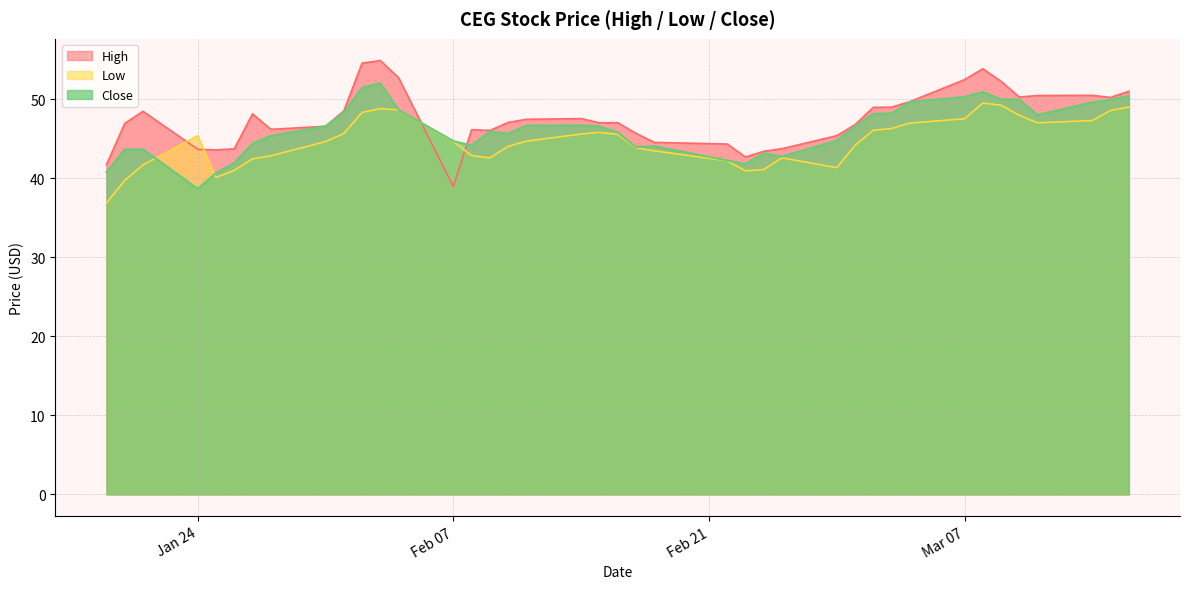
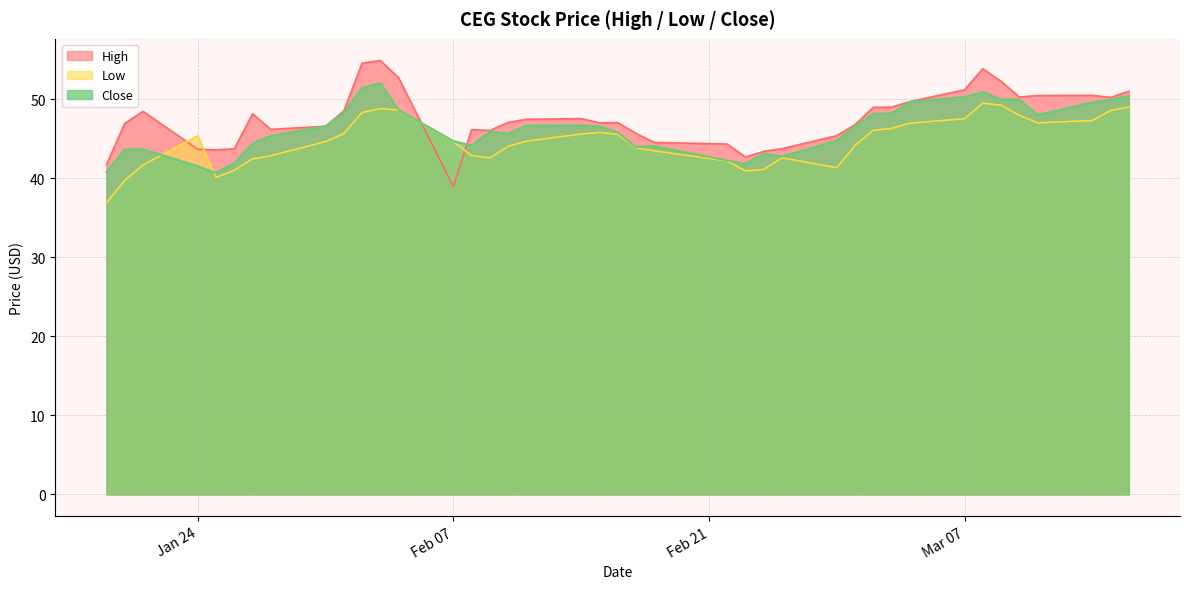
Close, Jan 24: 39 -> 42
High, Mar 07: 52 -> 51
